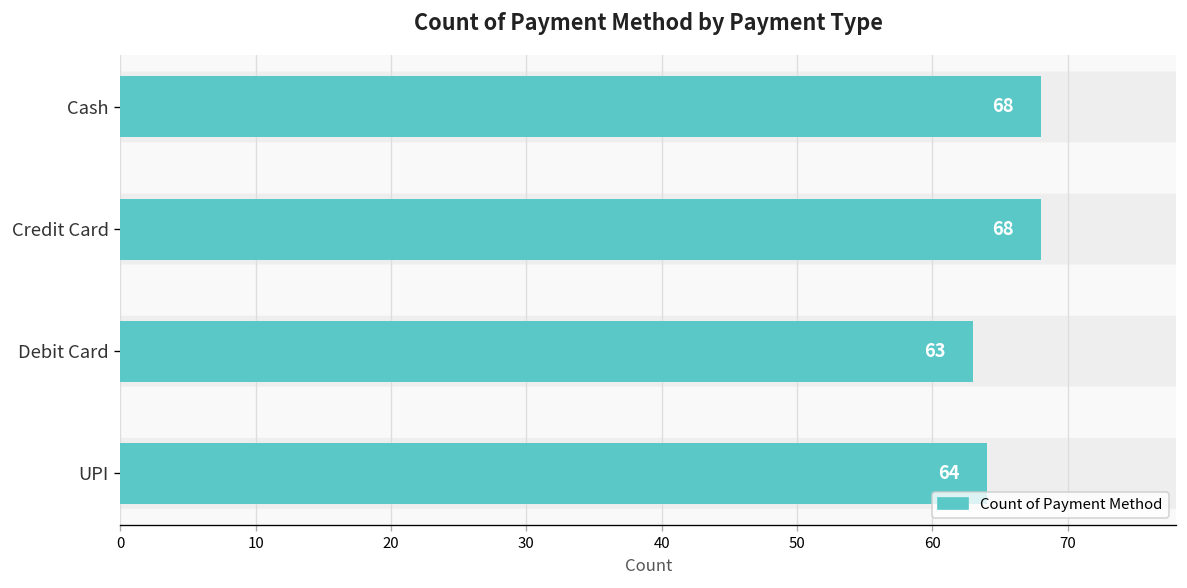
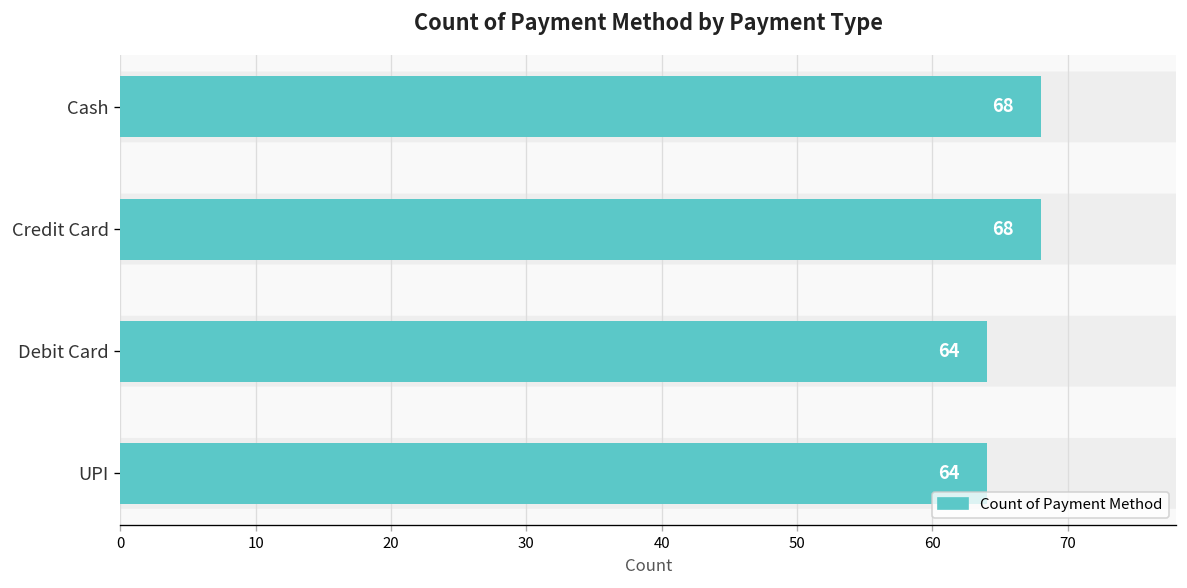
Debit Card: 63 -> 64
